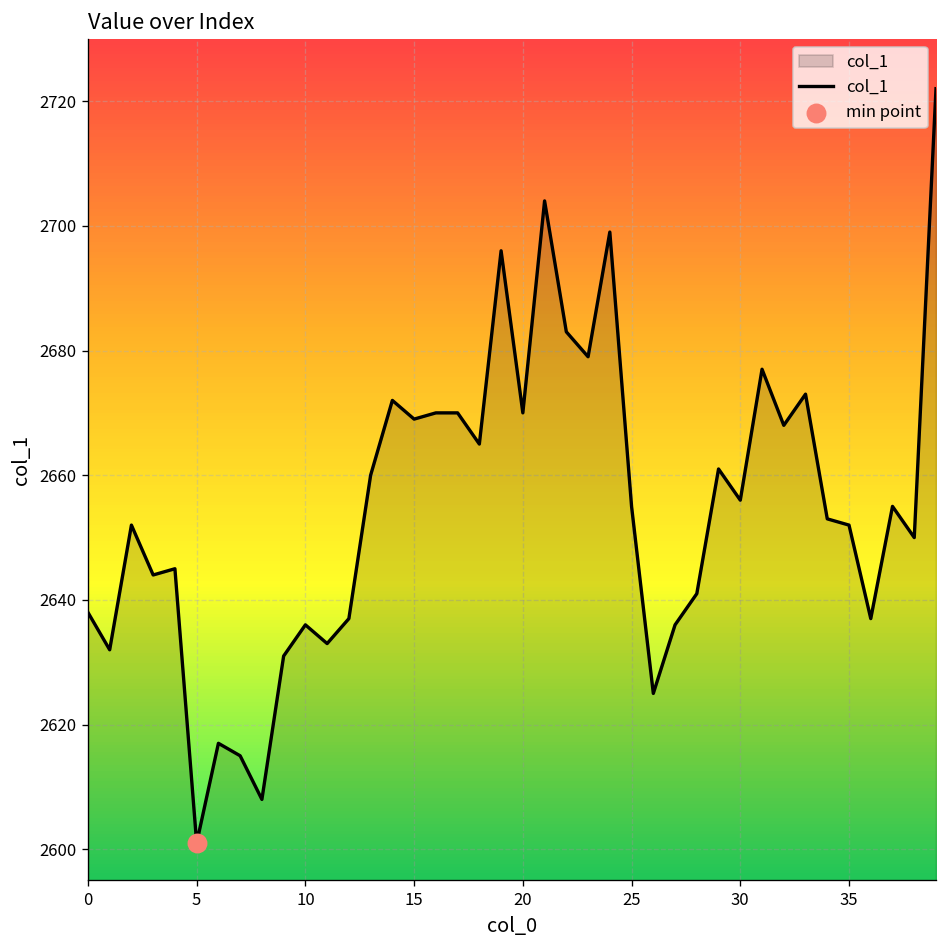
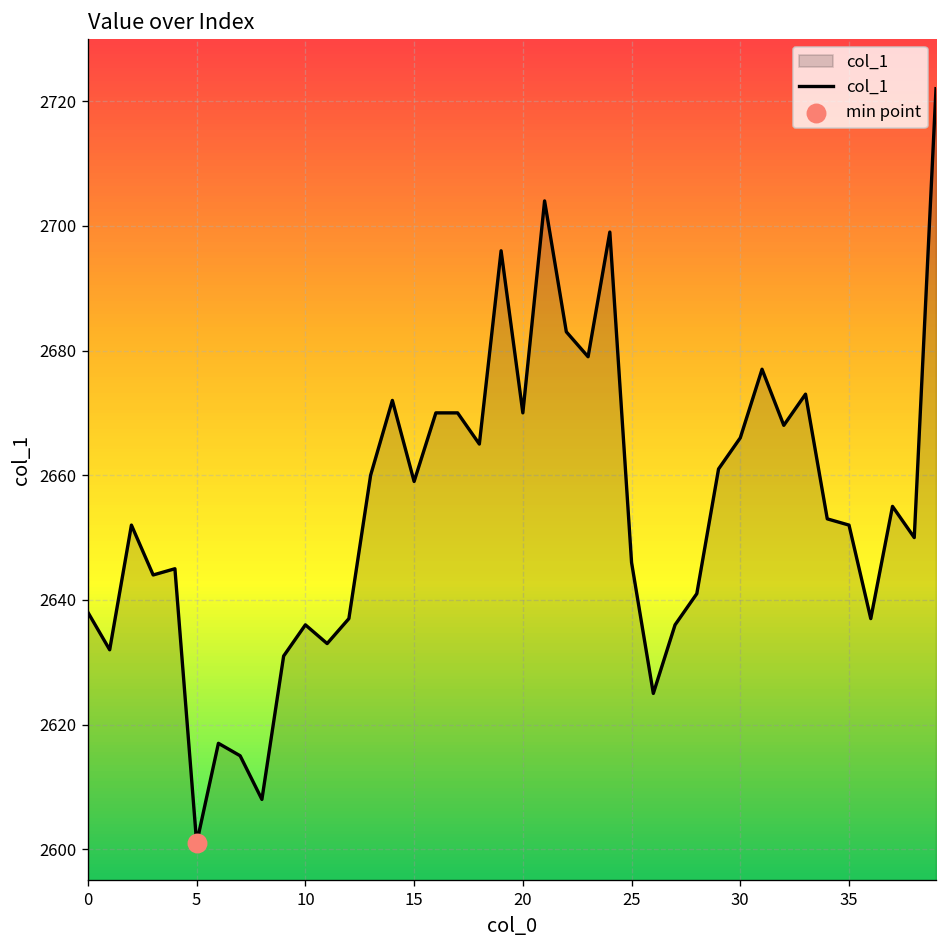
col_1, 15: 2669 -> 2659
col_1, 25: 2655 -> 2646
col_1, 30: 2656 -> 2666
